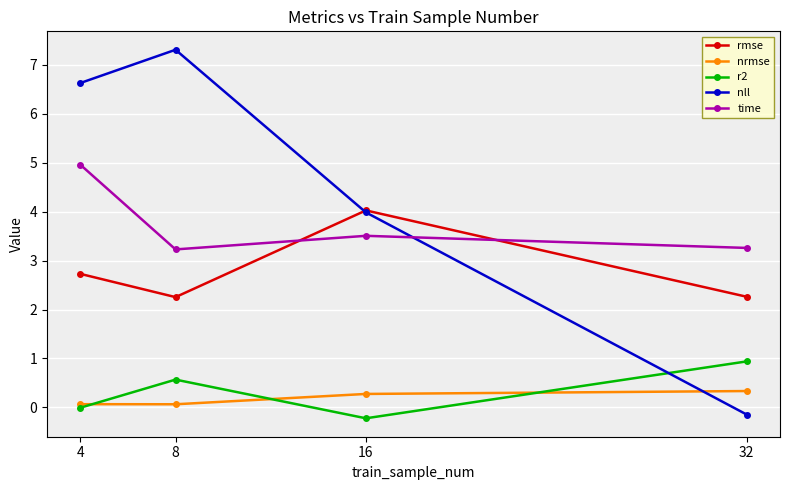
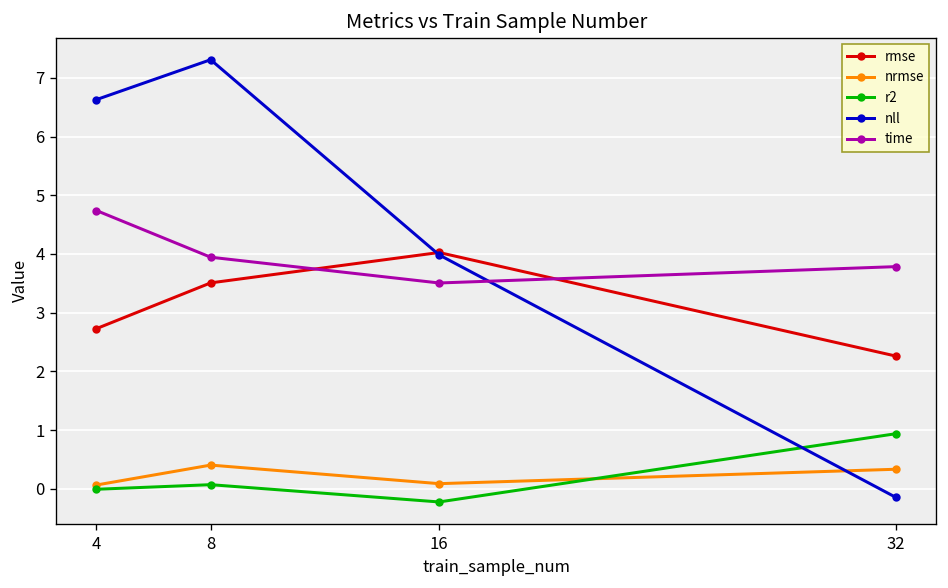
time, 4: 5.0 -> 4.7
rmse, 8: 2.3 -> 3.5
nrmse, 8: 0.1 -> 0.4
r2, 8: 0.6 -> 0.1
time, 8: 3.2 -> 3.9
nrmse, 16: 0.3 -> 0.1
time, 32: 3.3 -> 3.8
